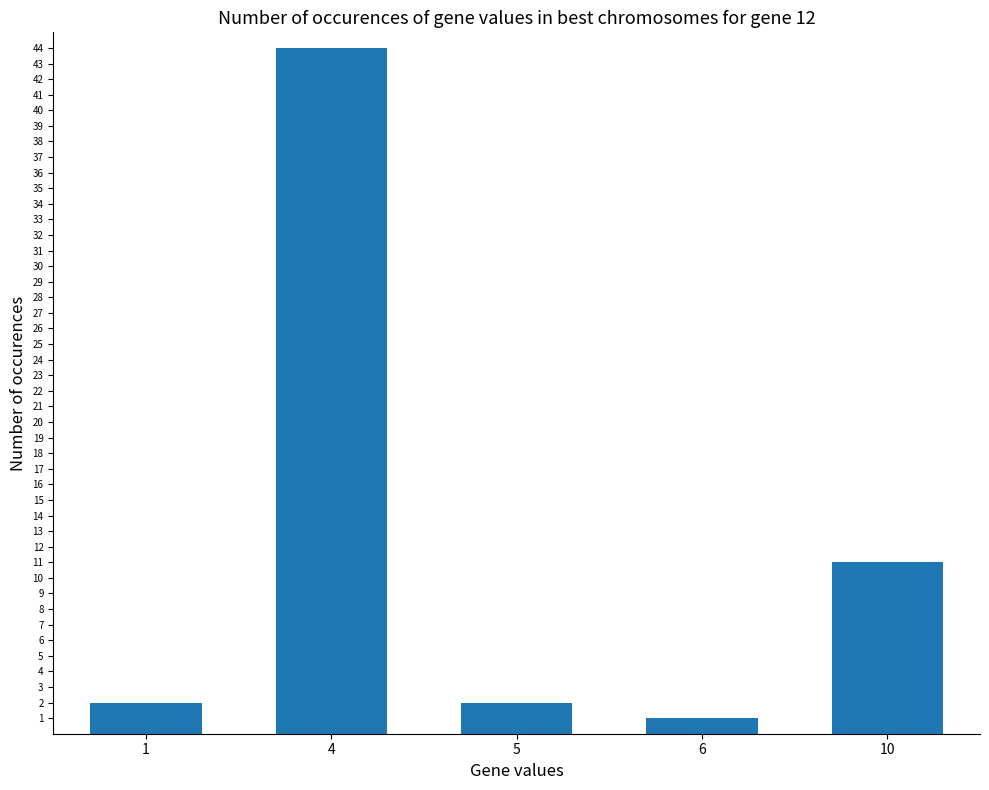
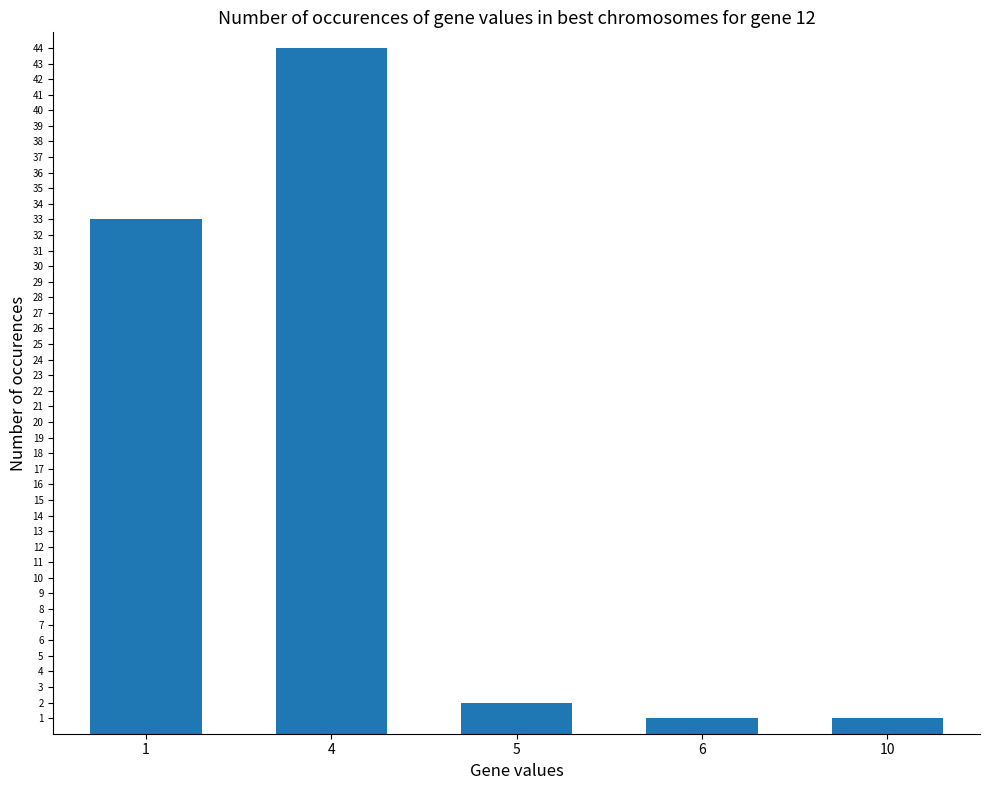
1: 2 -> 33
10: 11 -> 1
